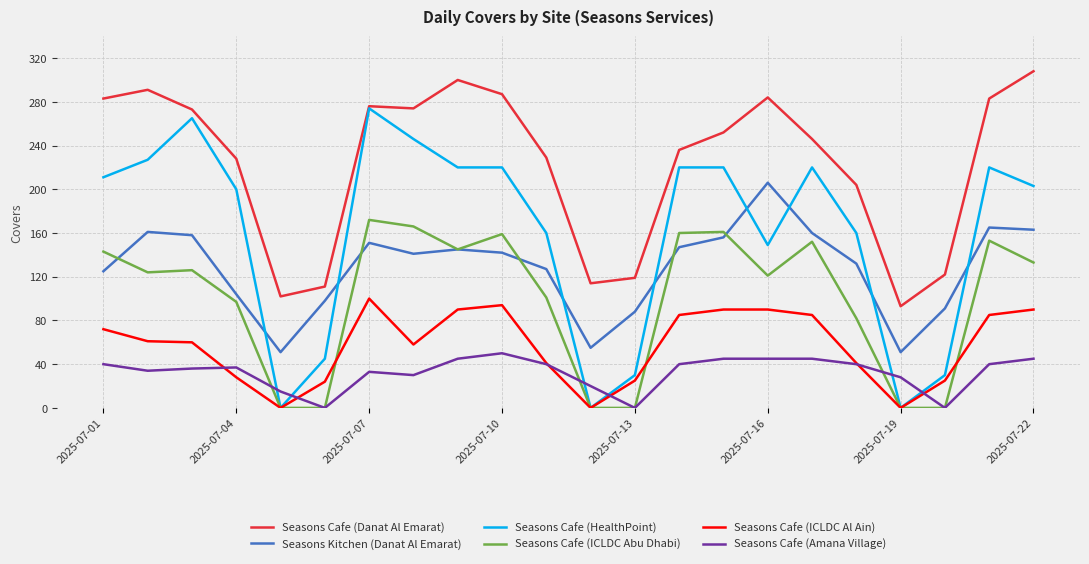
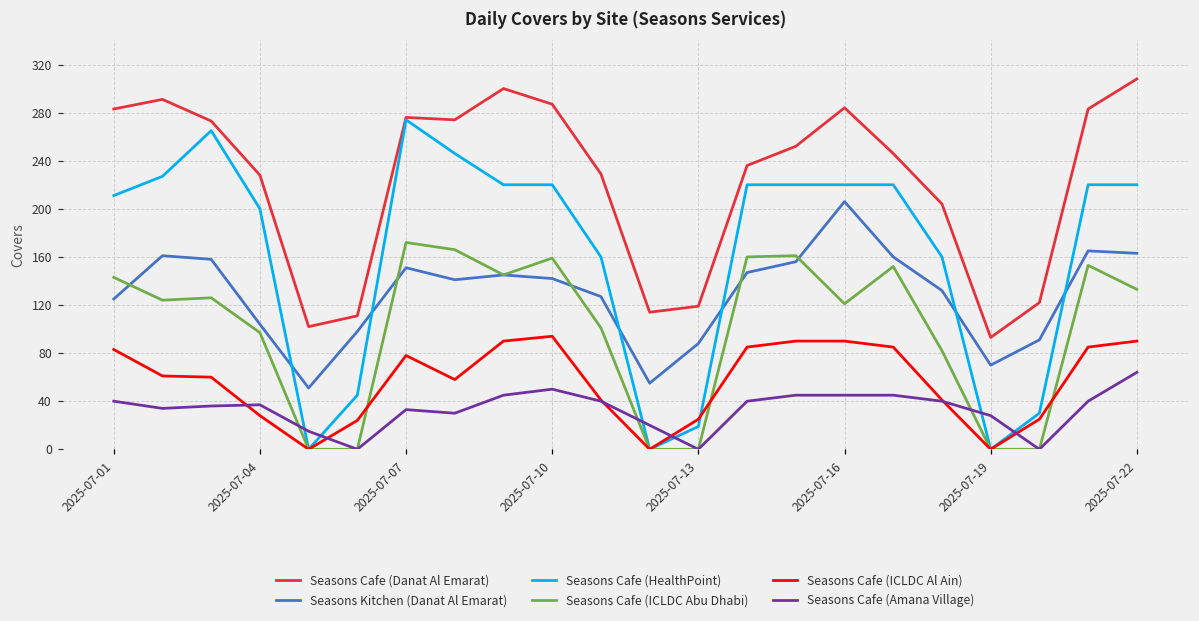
Seasons Cafe (ICLDC Al Ain), 2025-07-01: 72 -> 83
Seasons Cafe (ICLDC Al Ain), 2025-07-07: 100 -> 78
Seasons Cafe (HealthPoint), 2025-07-13: 30 -> 19
Seasons Cafe (HealthPoint), 2025-07-16: 149 -> 220
Seasons Kitchen (Danat Al Emarat), 2025-07-19: 51 -> 70
Seasons Cafe (HealthPoint), 2025-07-22: 203 -> 220
Seasons Cafe (Amana Village), 2025-07-22: 45 -> 64
